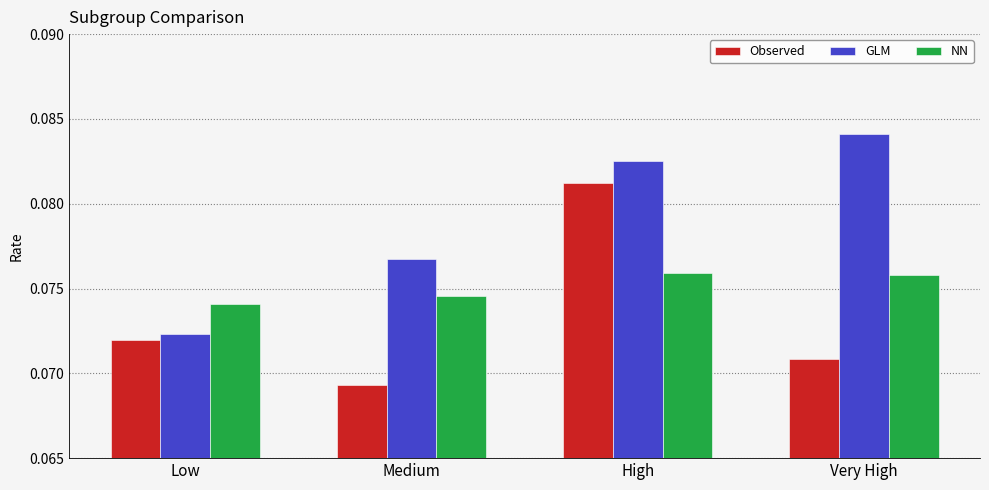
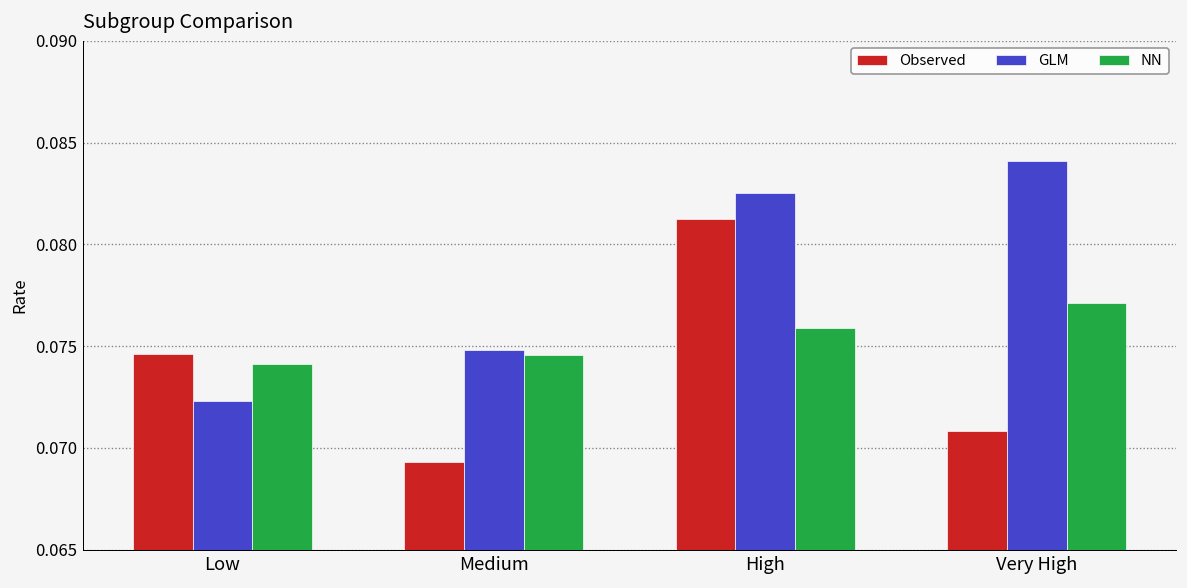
Observed, Low: 0.0720 -> 0.0746
GLM, Medium: 0.0768 -> 0.0748
NN, Very High: 0.0758 -> 0.0771
